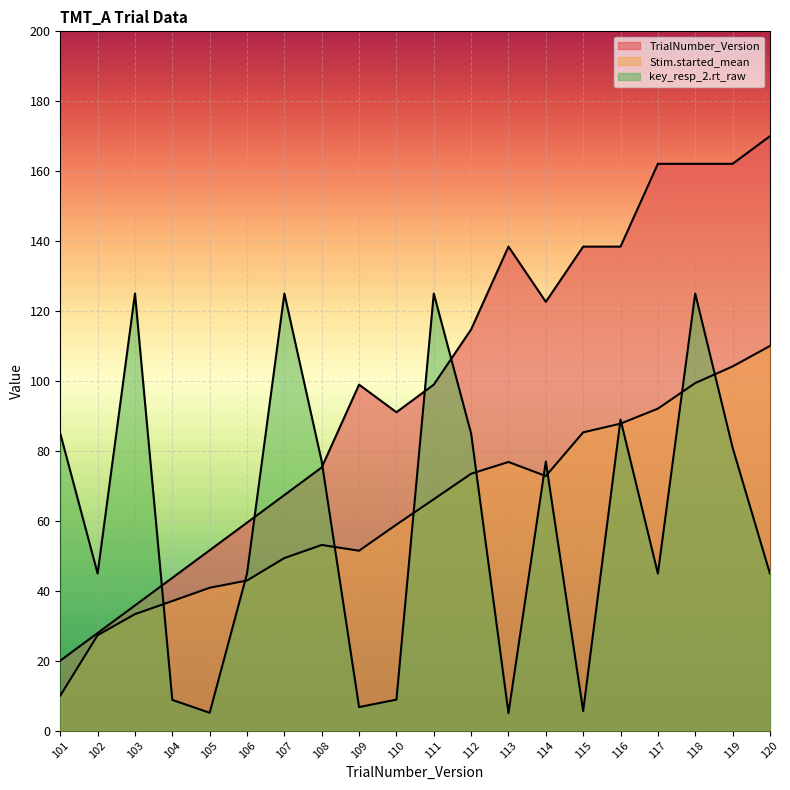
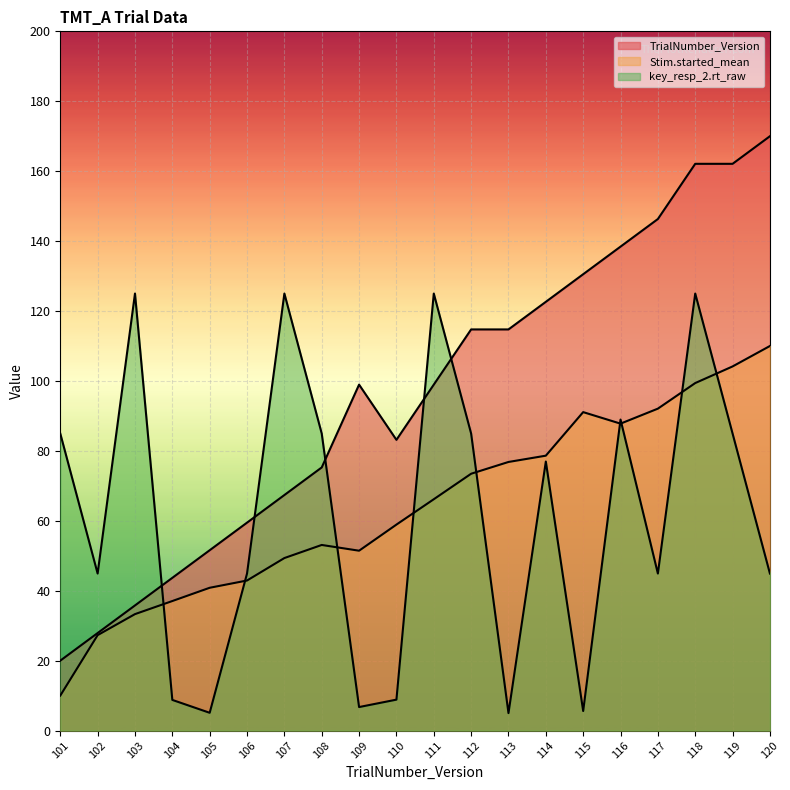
key_resp_2.rt_raw, 108: 77 -> 85
TrialNumber_Version, 110: 91 -> 83
TrialNumber_Version, 113: 138 -> 115
Stim.started_mean, 114: 73 -> 79
TrialNumber_Version, 115: 138 -> 131
Stim.started_mean, 115: 85 -> 91
TrialNumber_Version, 117: 162 -> 146
key_resp_2.rt_raw, 119: 81 -> 85
